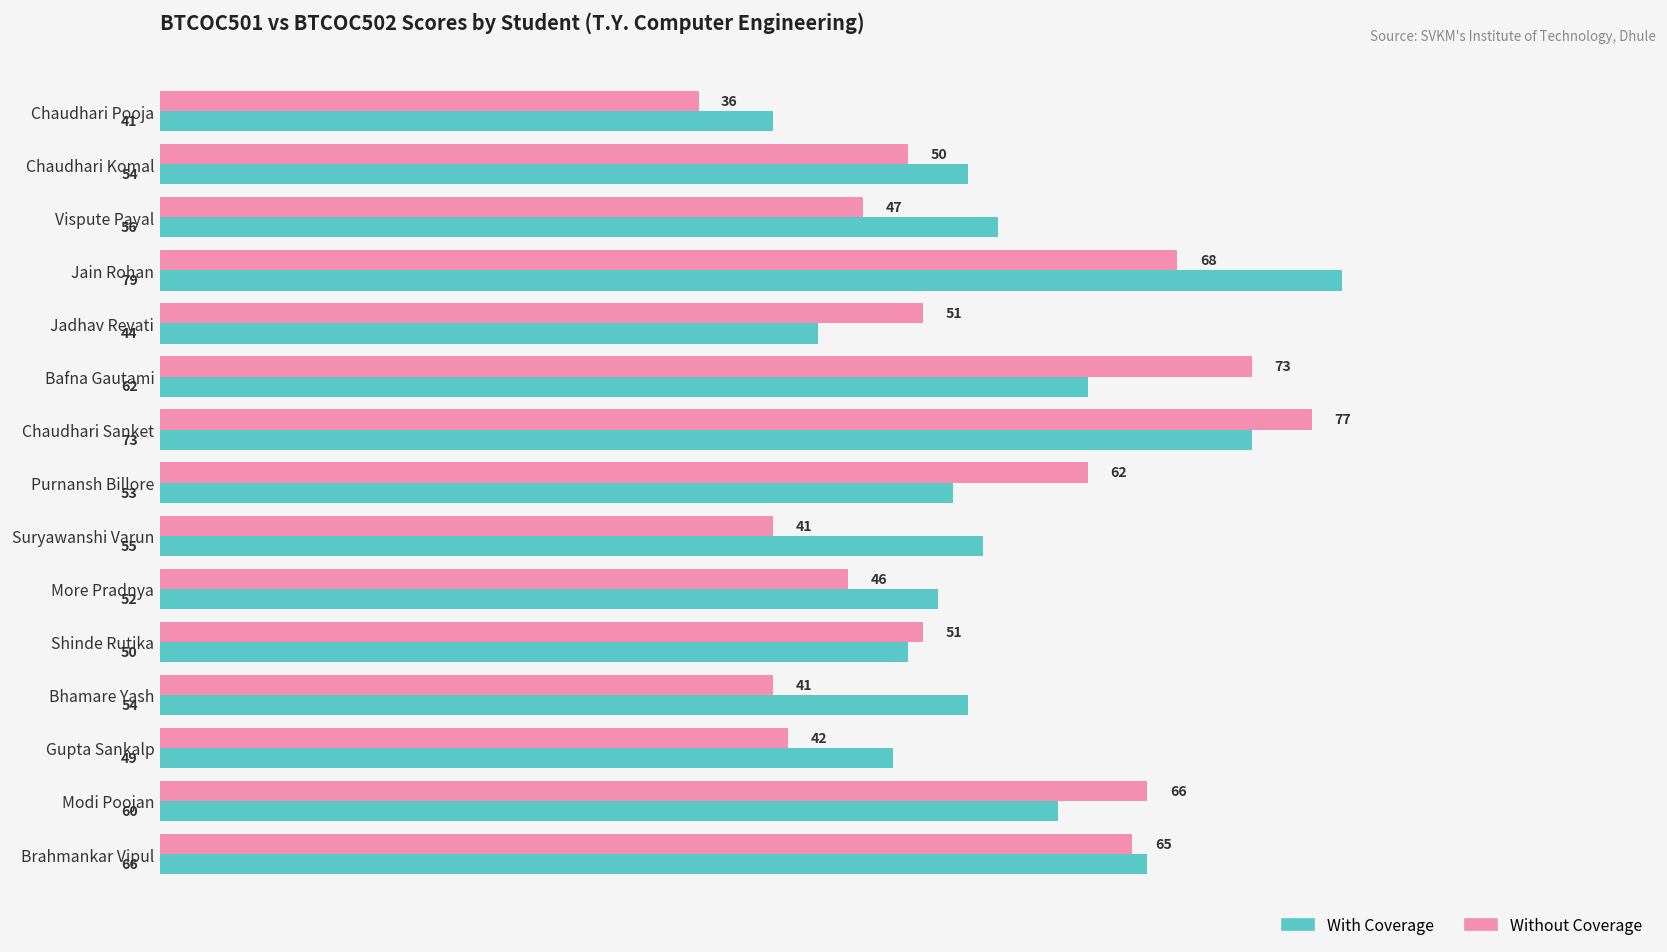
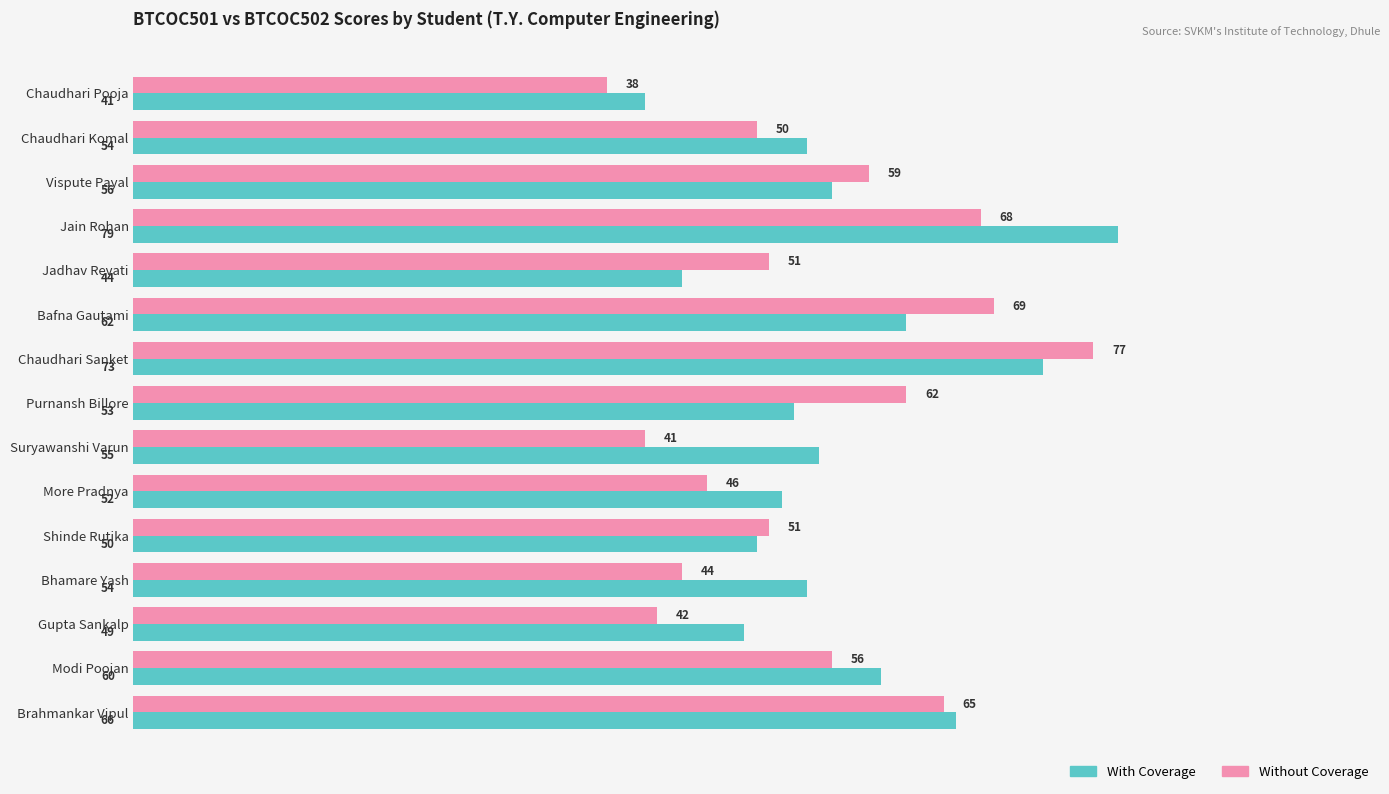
Without Coverage, Chaudhari Pooja: 36 -> 38
Without Coverage, Vispute Payal: 47 -> 59
Without Coverage, Bafna Gautami: 73 -> 69
Without Coverage, Bhamare Yash: 41 -> 44
Without Coverage, Modi Poojan: 66 -> 56
